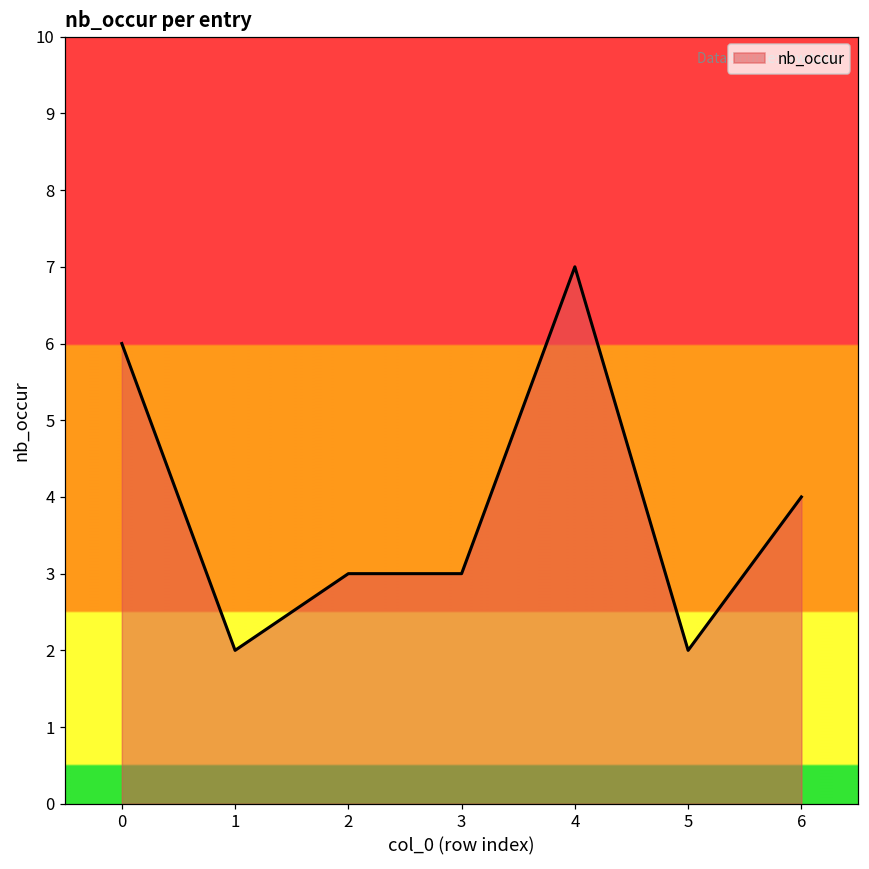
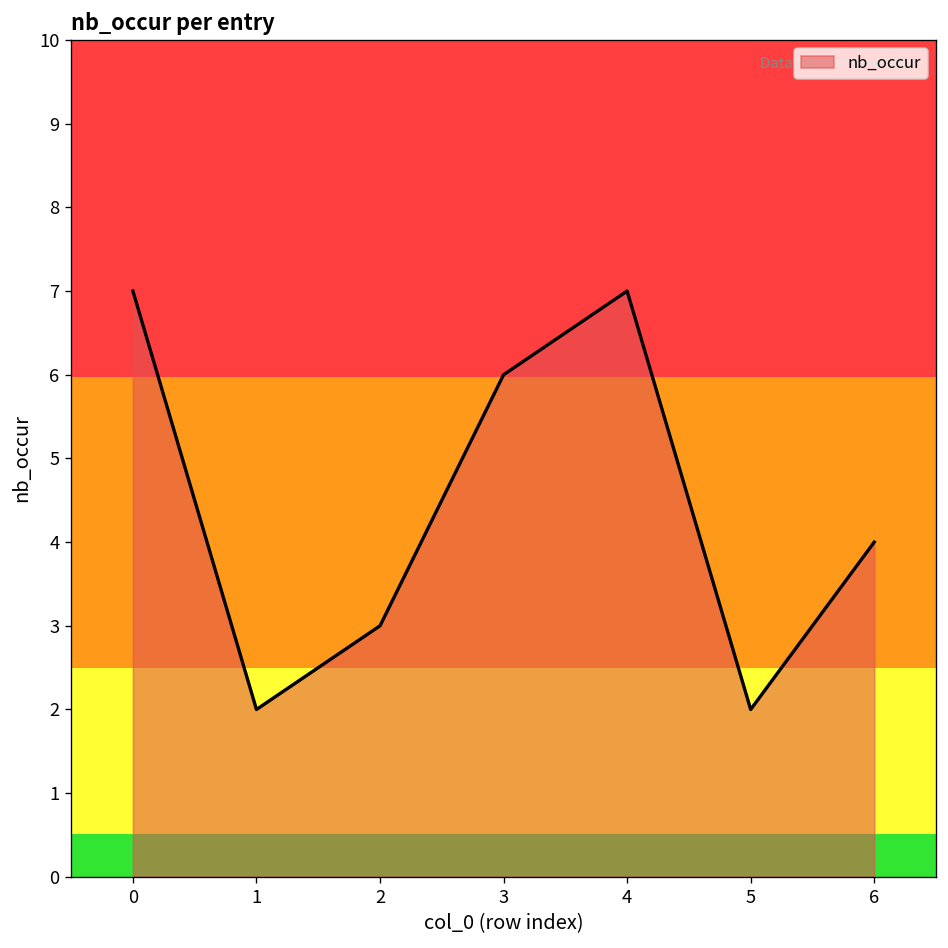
0: 6 -> 7
3: 3 -> 6
